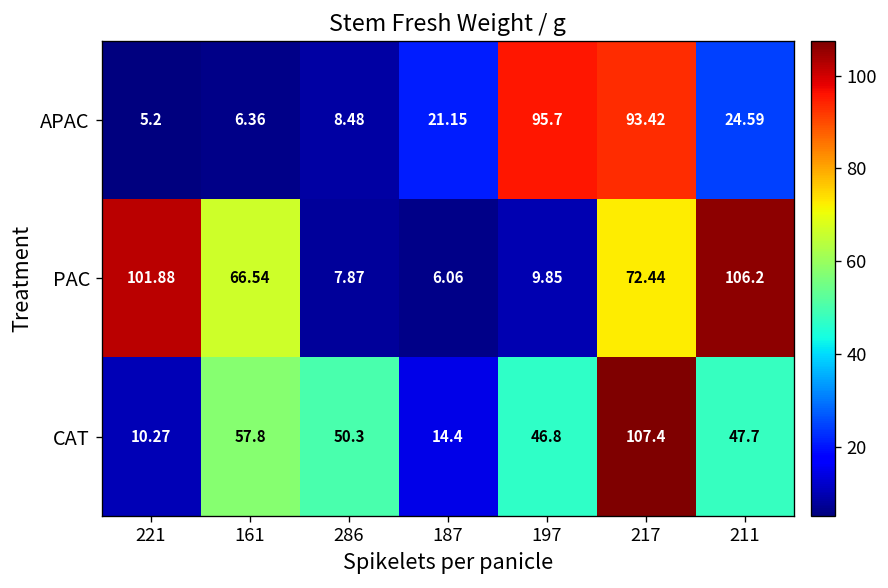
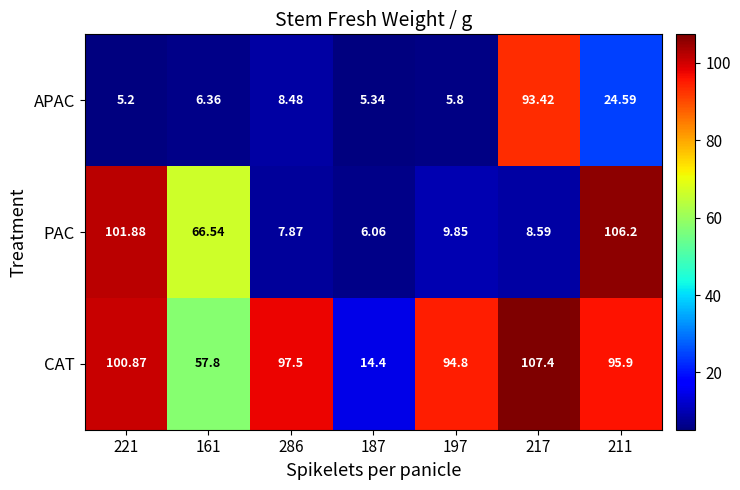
APAC, 187: 21.15 -> 5.34
APAC, 197: 95.7 -> 5.8
PAC, 217: 72.44 -> 8.59
CAT, 221: 10.27 -> 100.87
CAT, 286: 50.3 -> 97.5
CAT, 197: 46.8 -> 94.8
CAT, 211: 47.7 -> 95.9
